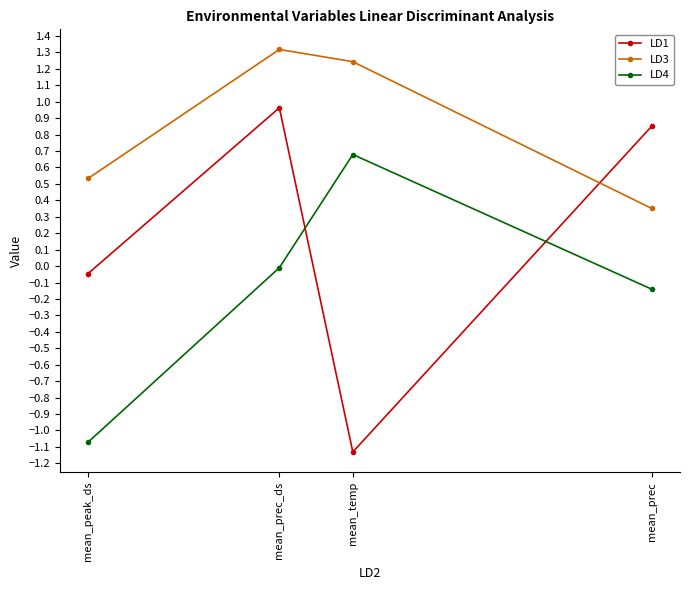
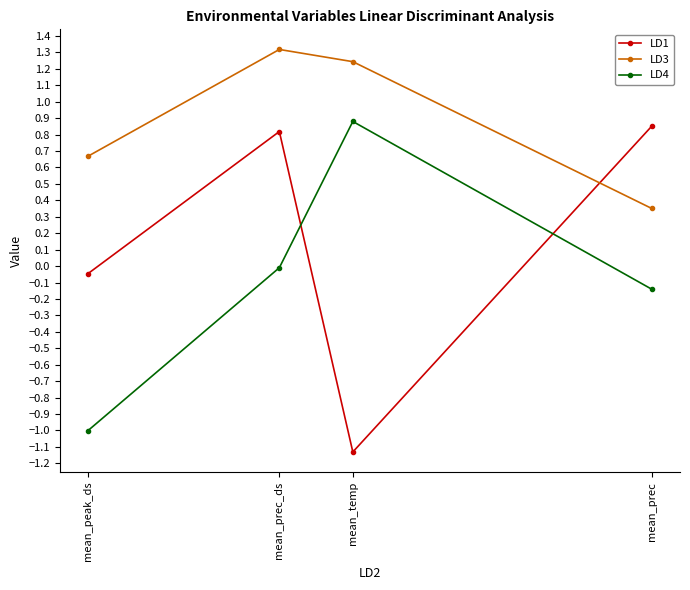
LD3, mean_peak_ds: 0.53 -> 0.67
LD4, mean_peak_ds: -1.07 -> -1.00
LD1, mean_prec_ds: 0.96 -> 0.82
LD4, mean_temp: 0.68 -> 0.88
